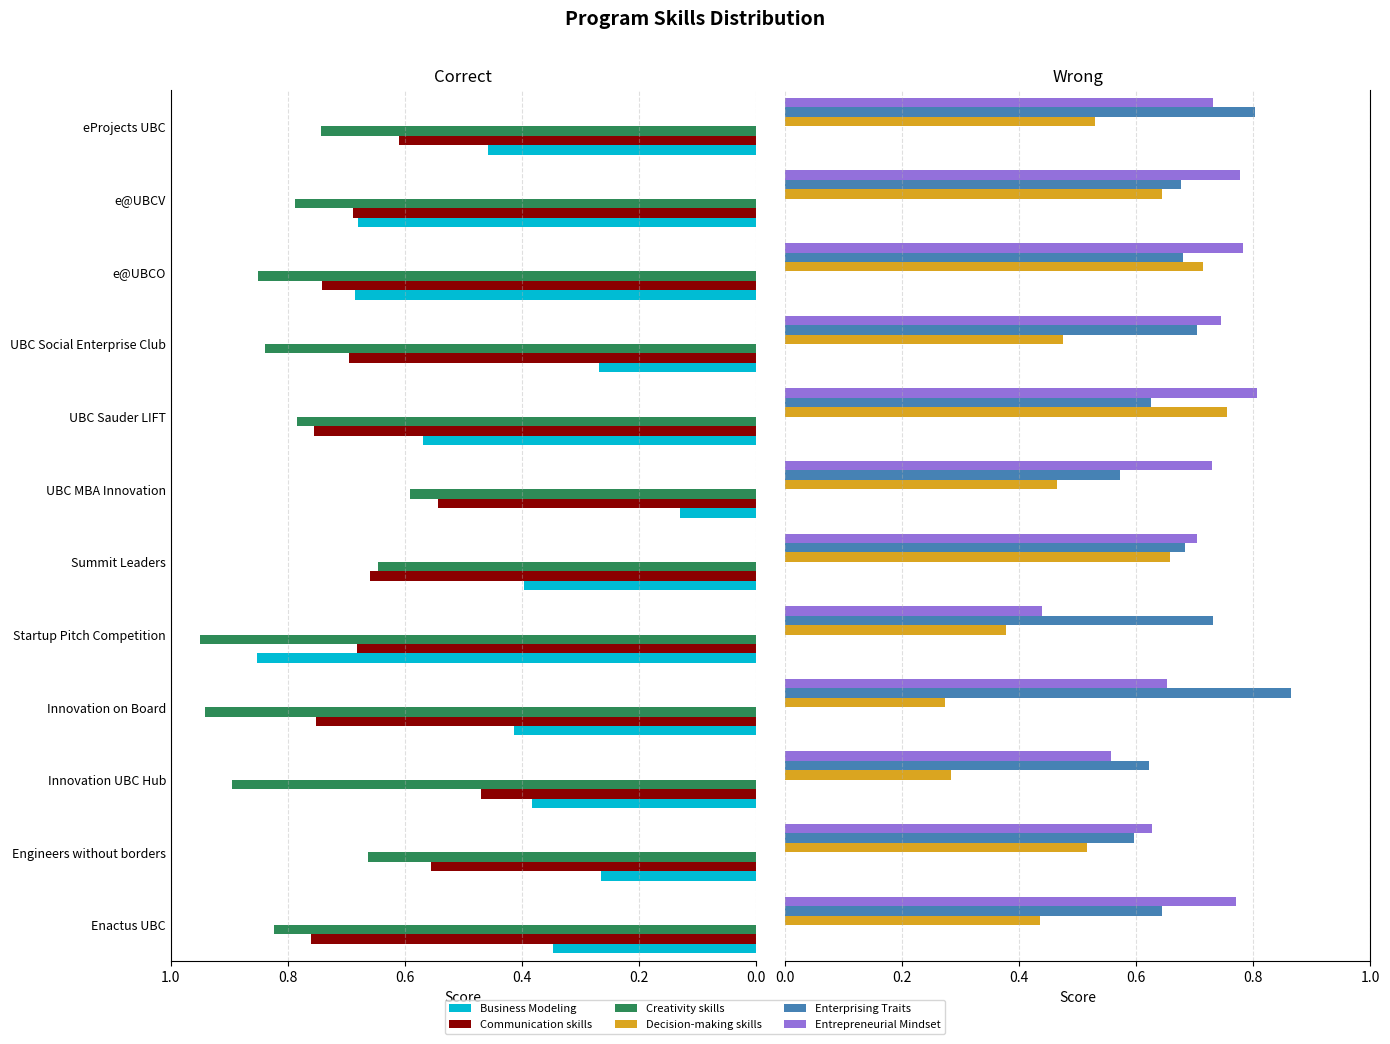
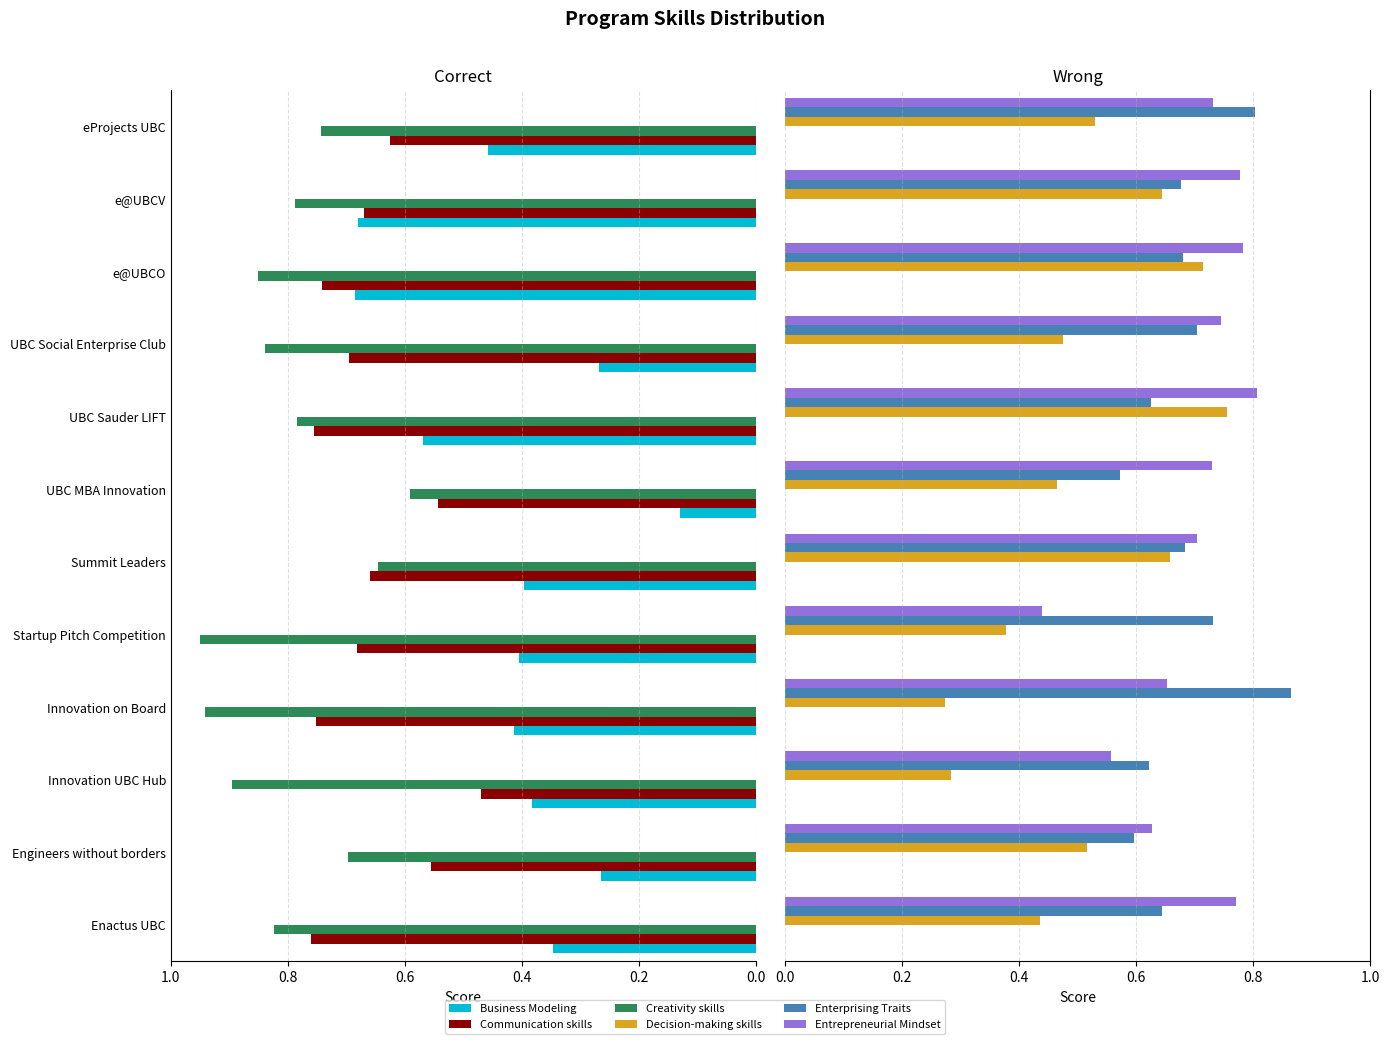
Correct, Communication skills, eProjects UBC: 0.61 -> 0.62
Correct, Communication skills, e@UBCV: 0.69 -> 0.67
Correct, Business Modeling, Startup Pitch Competition: 0.85 -> 0.40
Correct, Creativity skills, Engineers without borders: 0.66 -> 0.70
